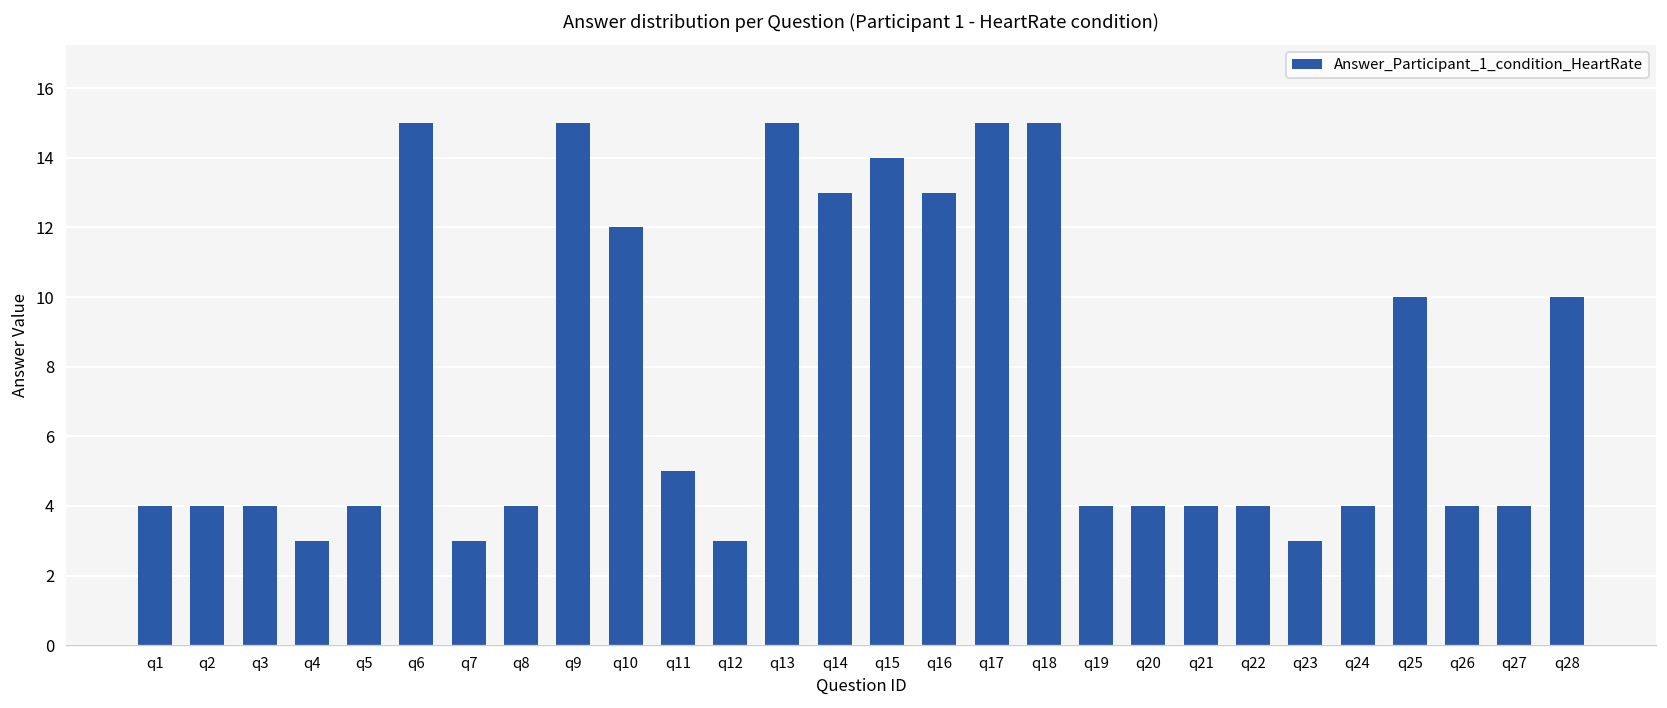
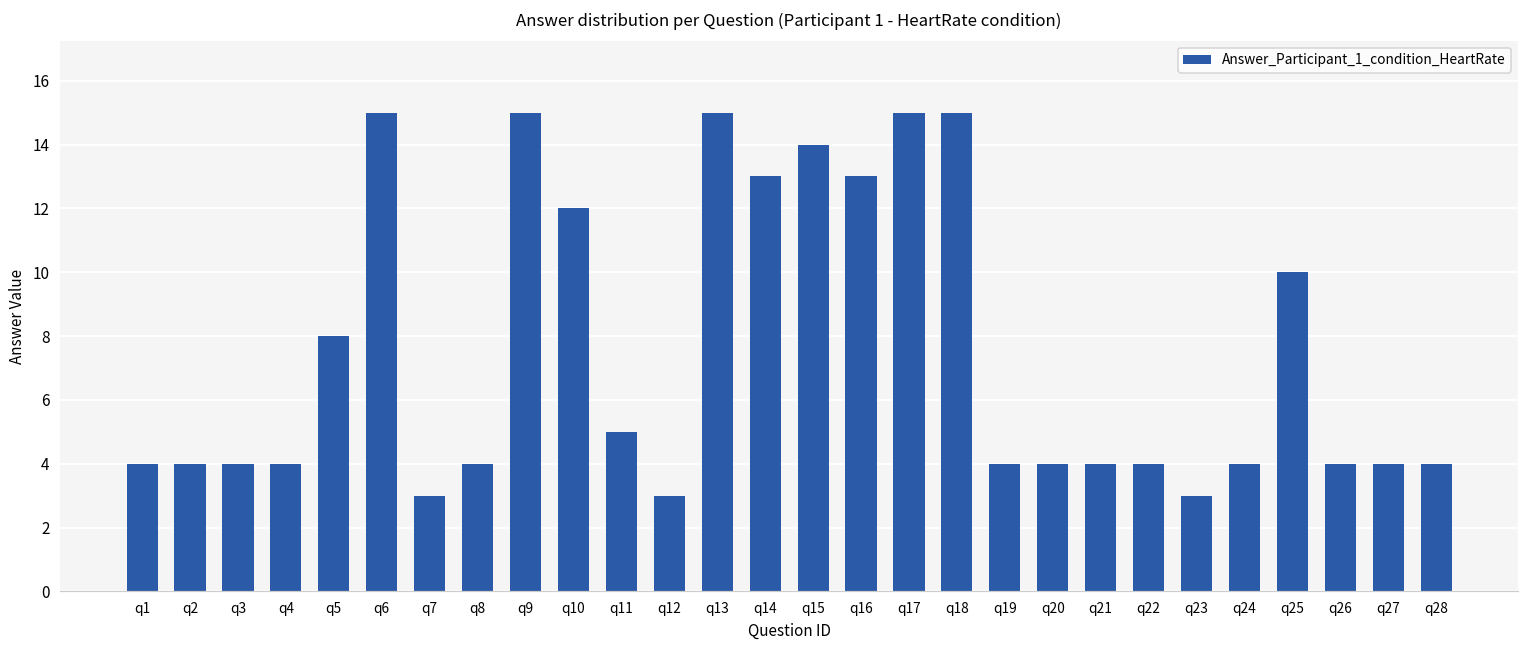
q4: 3 -> 4
q5: 4 -> 8
q28: 10 -> 4
